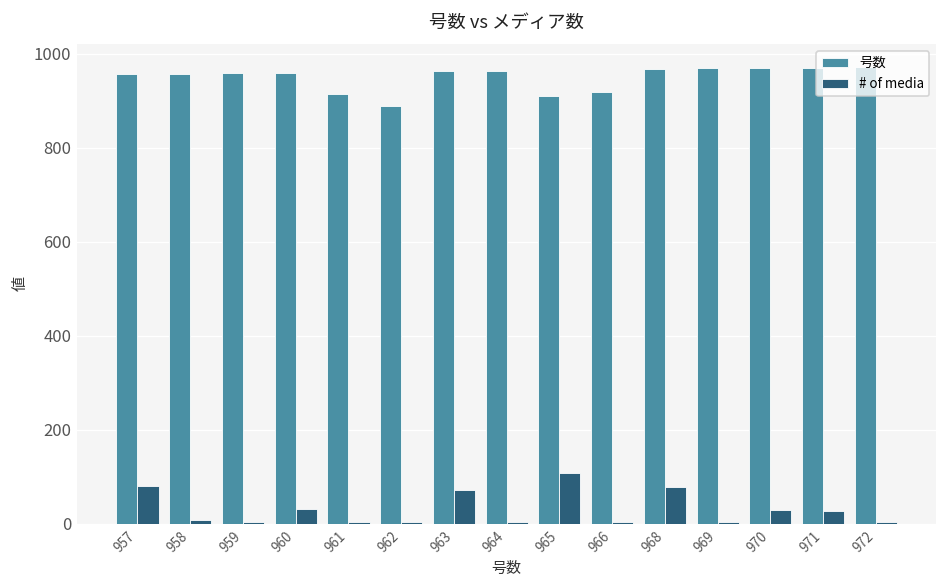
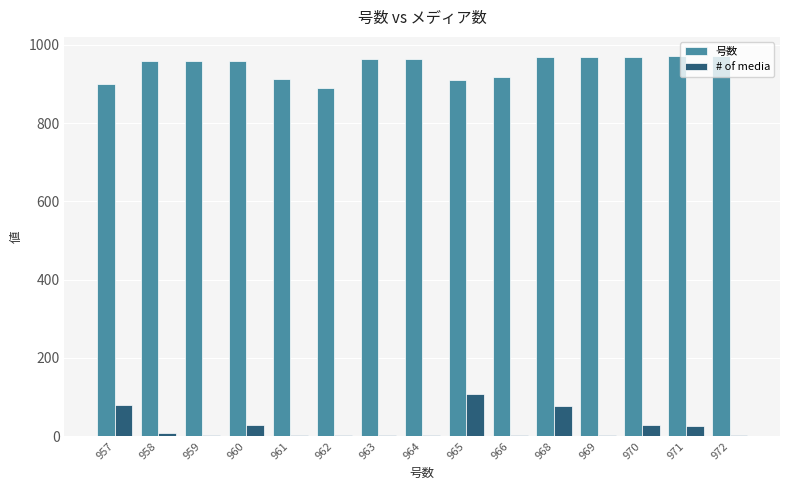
号数, 957: 960 -> 900
# of media, 963: 70 -> 0
